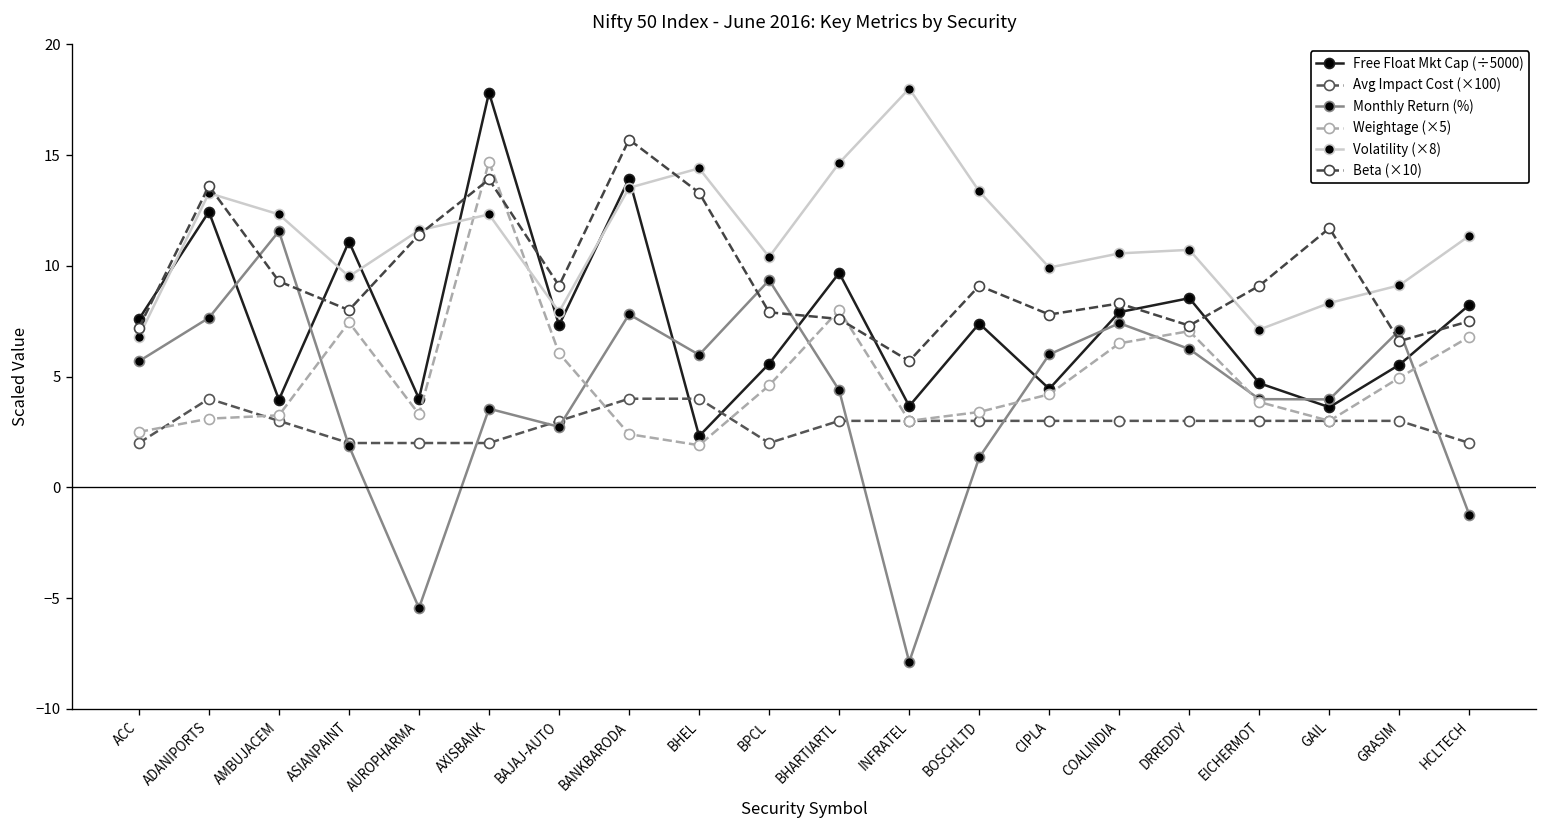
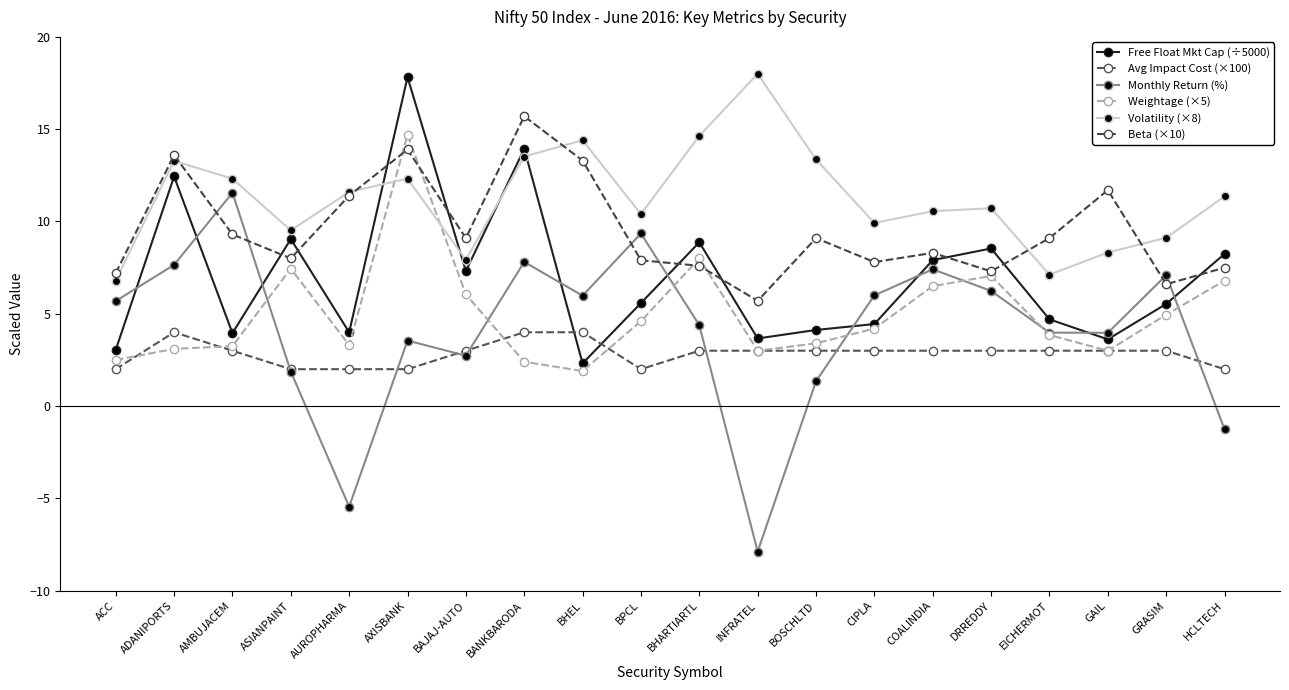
Free Float Mkt Cap (÷5000), ACC: 7.6 -> 3.0
Free Float Mkt Cap (÷5000), ASIANPAINT: 11.1 -> 9.0
Free Float Mkt Cap (÷5000), BHARTIARTL: 9.7 -> 8.9
Free Float Mkt Cap (÷5000), BOSCHLTD: 7.4 -> 4.1
